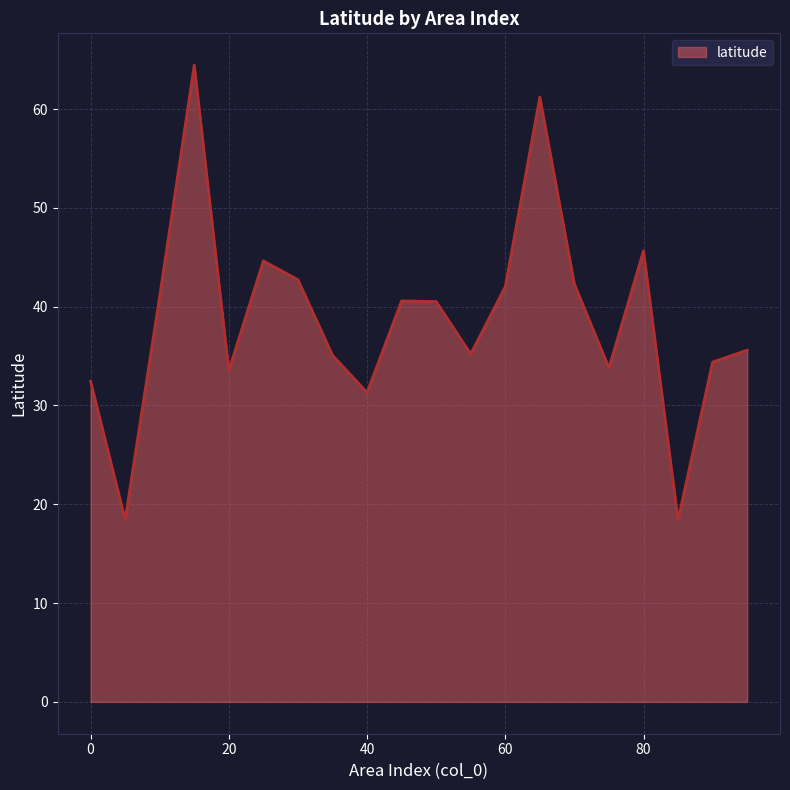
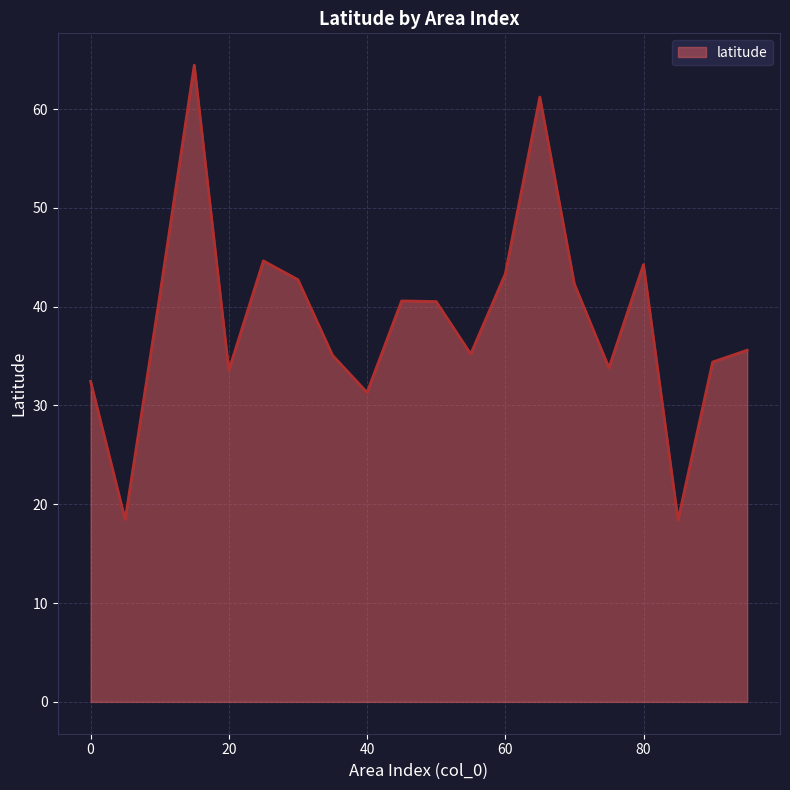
60: 42 -> 43
80: 46 -> 44
